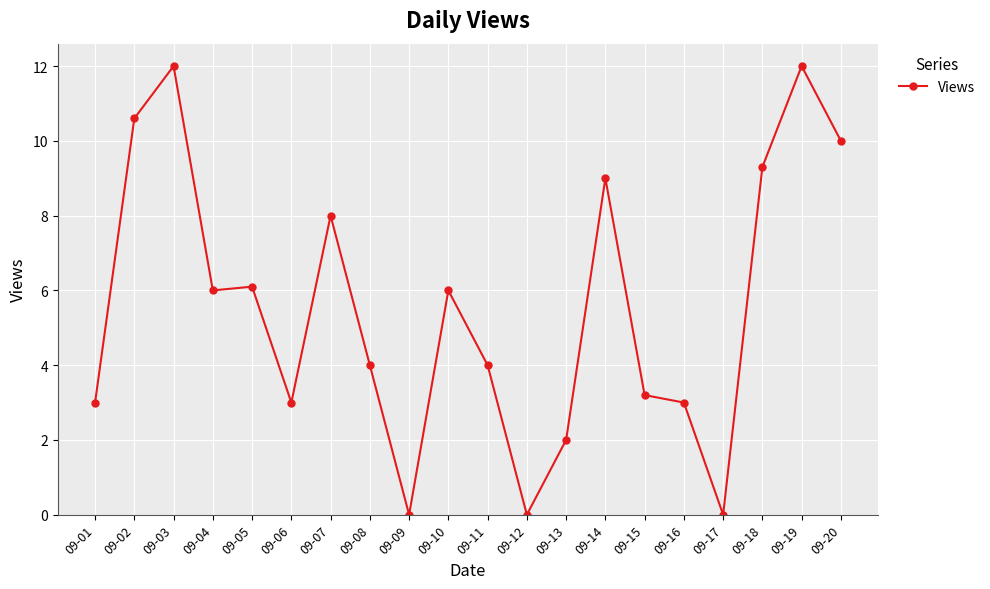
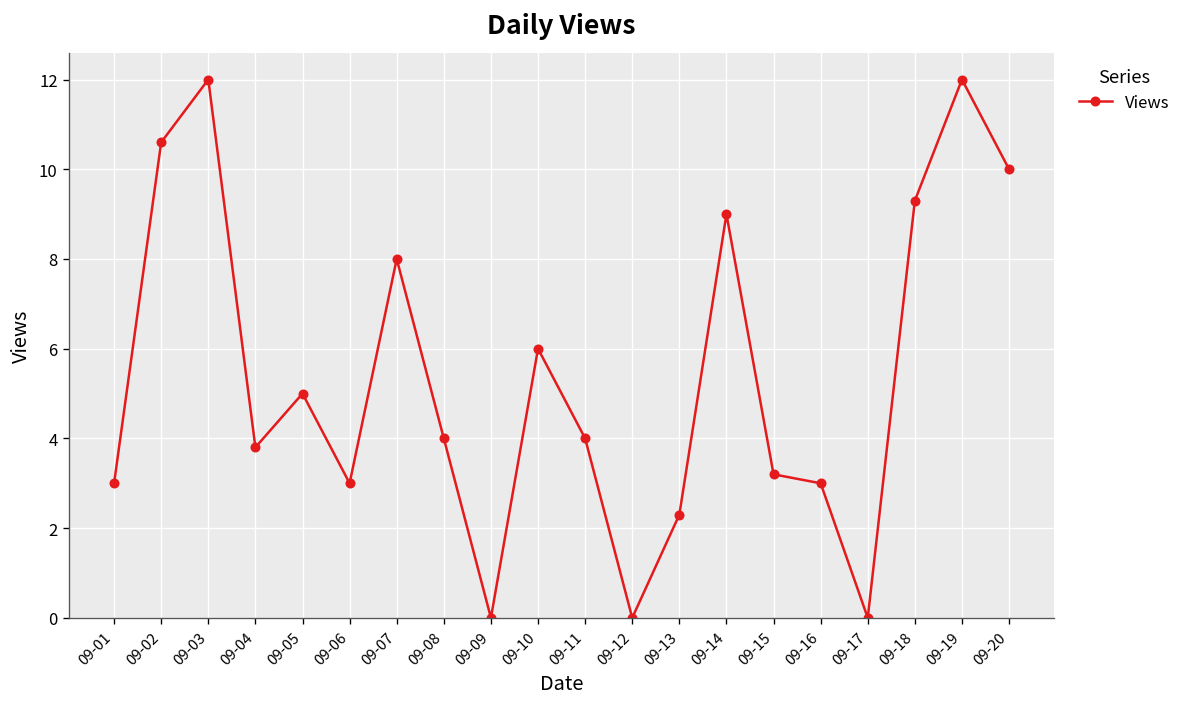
09-04: 6.0 -> 3.8
09-05: 6.1 -> 5.0
09-13: 2.0 -> 2.3
